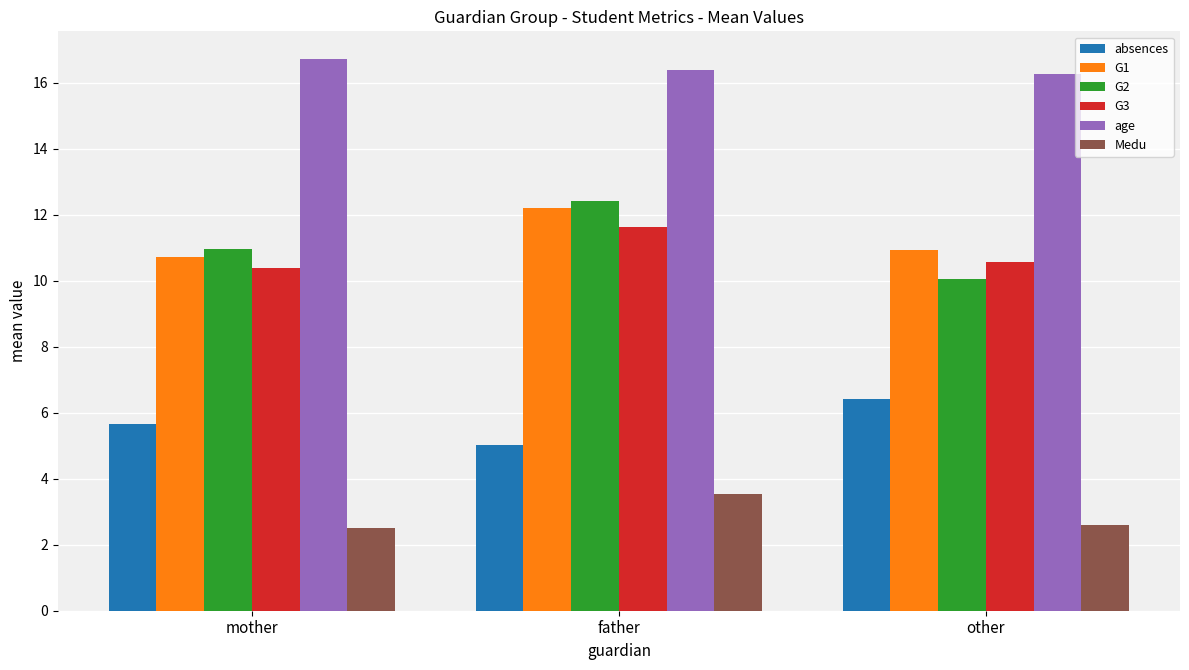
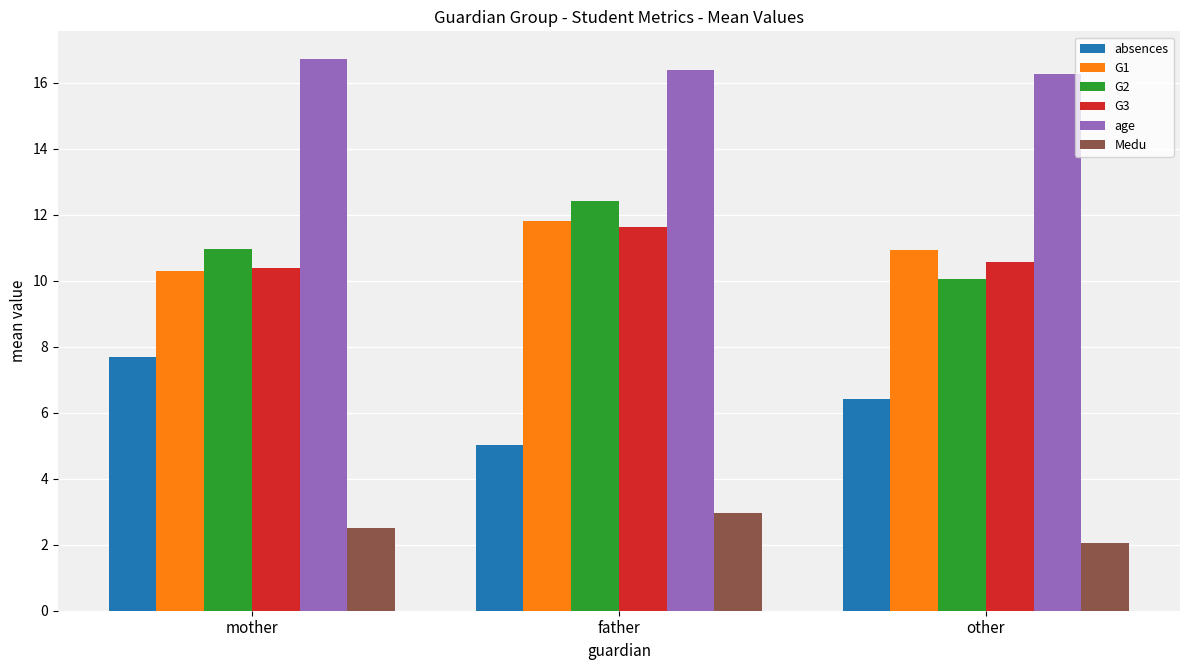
absences, mother: 5.7 -> 7.7
G1, mother: 10.7 -> 10.3
G1, father: 12.2 -> 11.8
Medu, father: 3.5 -> 3.0
Medu, other: 2.6 -> 2.1
